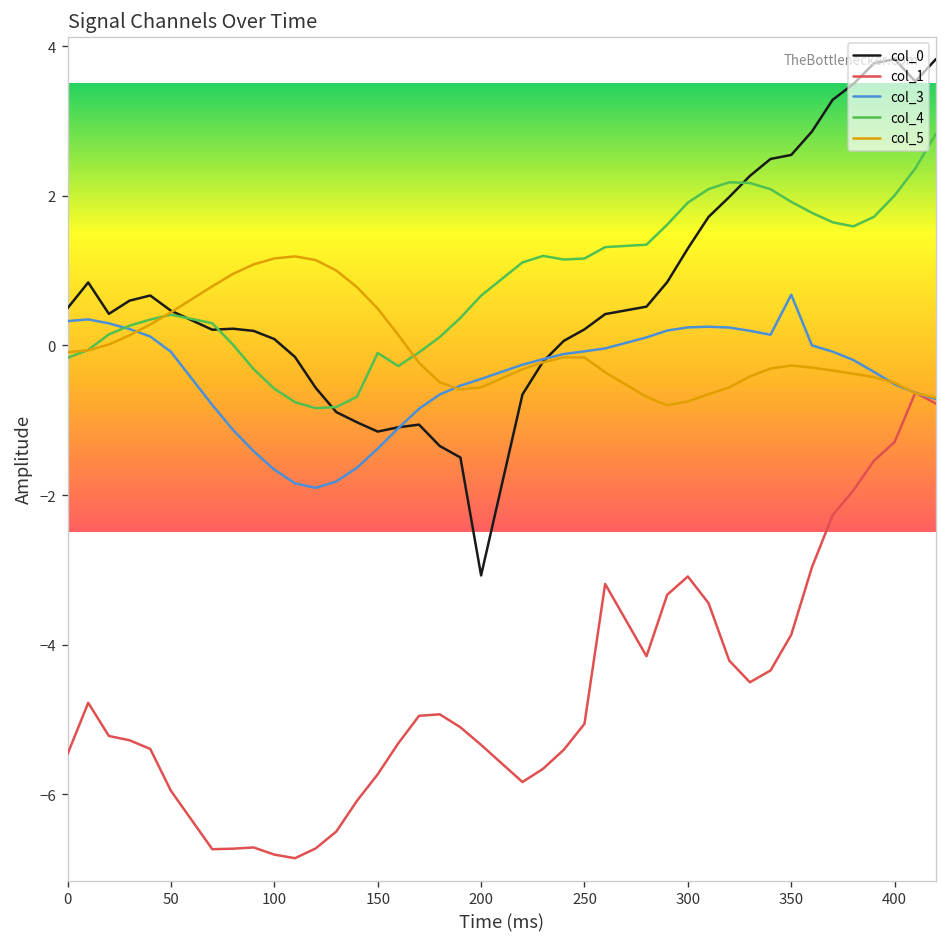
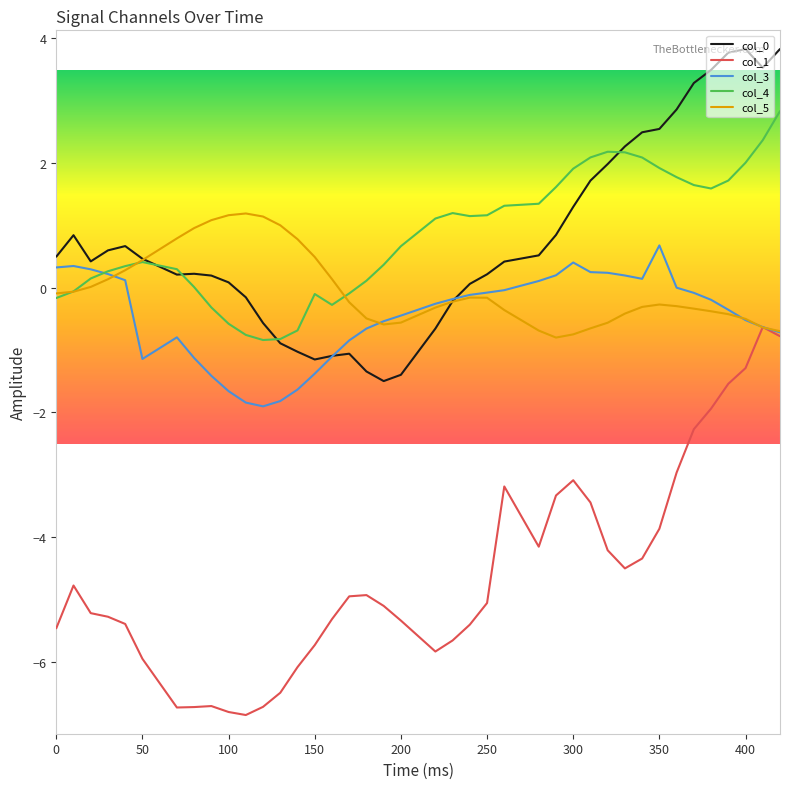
col_3, 50: -0.1 -> -1.1
col_0, 200: -3.1 -> -1.4
col_3, 300: 0.2 -> 0.4
